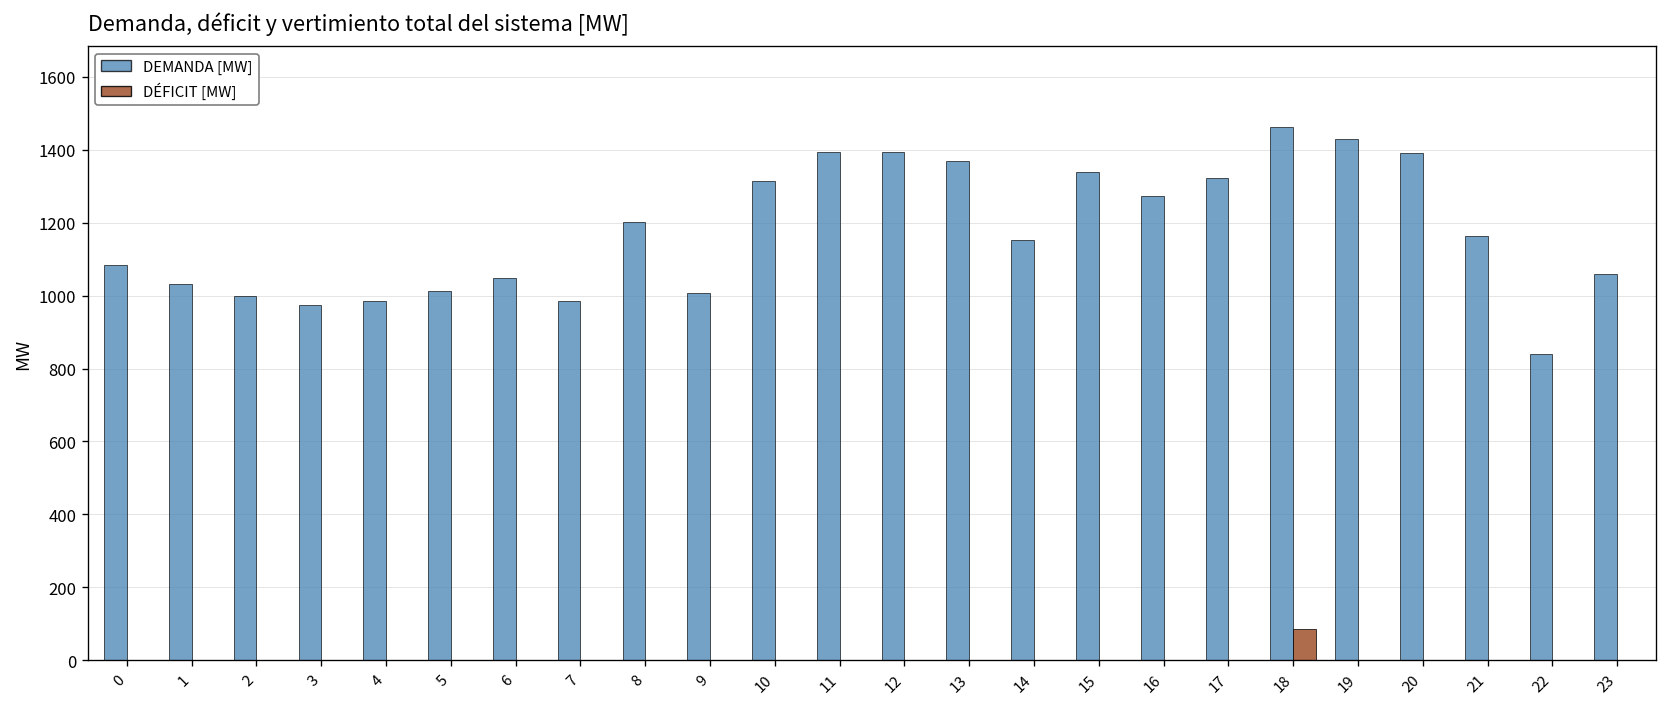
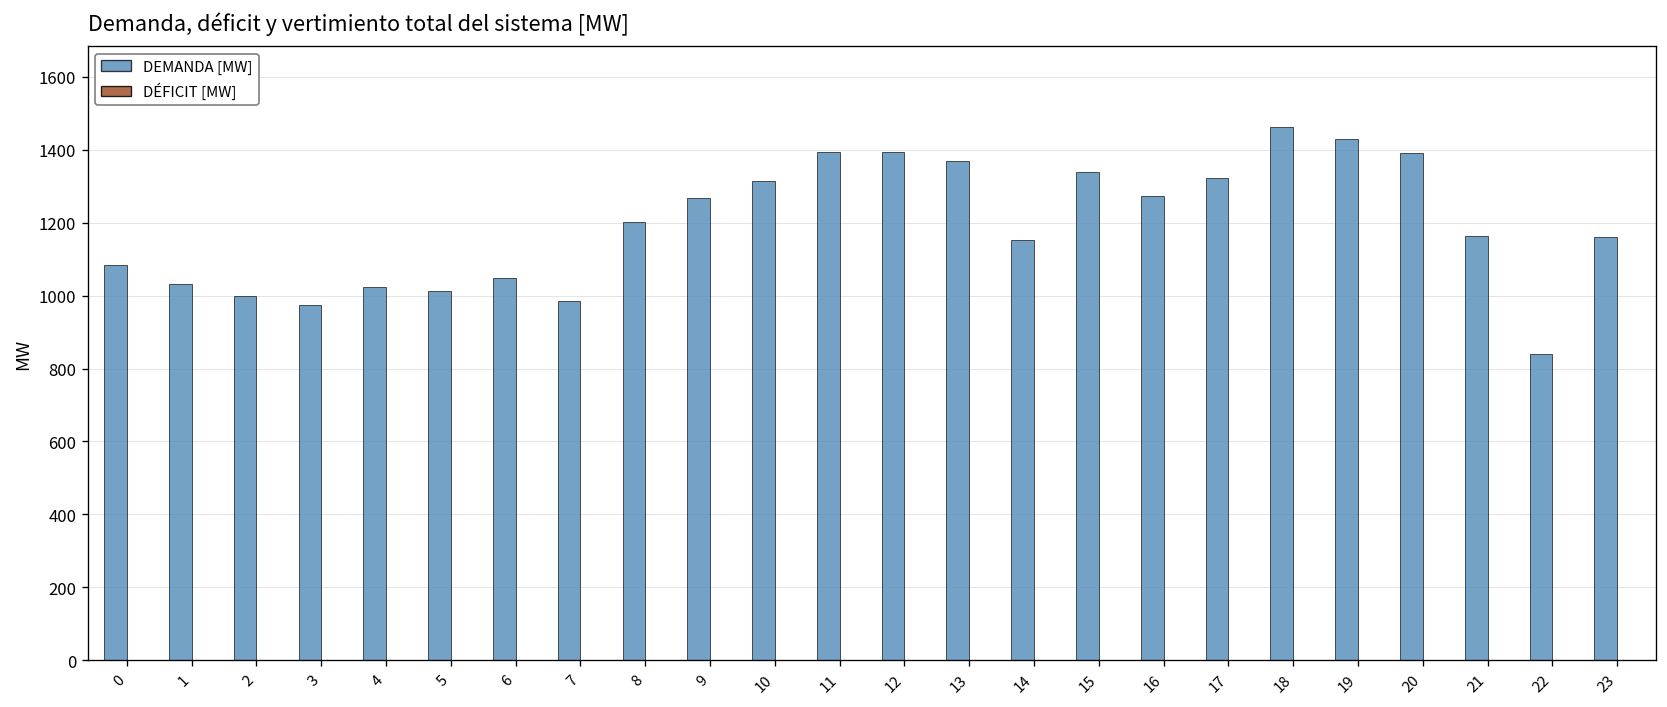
DEMANDA [MW], 4: 980 -> 1020
DEMANDA [MW], 9: 1010 -> 1270
DÉFICIT [MW], 18: 90 -> 0
DEMANDA [MW], 23: 1060 -> 1160
